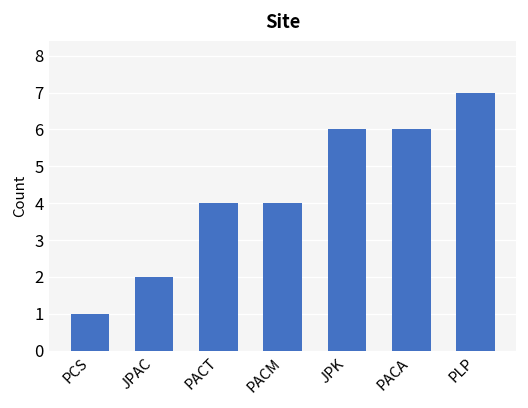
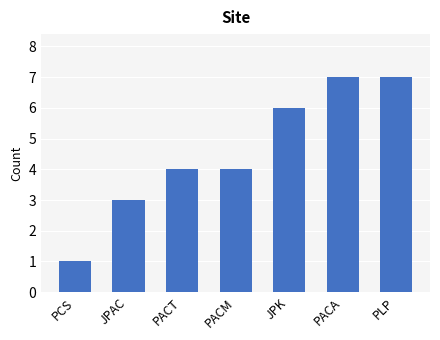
JPAC: 2 -> 3
PACA: 6 -> 7
